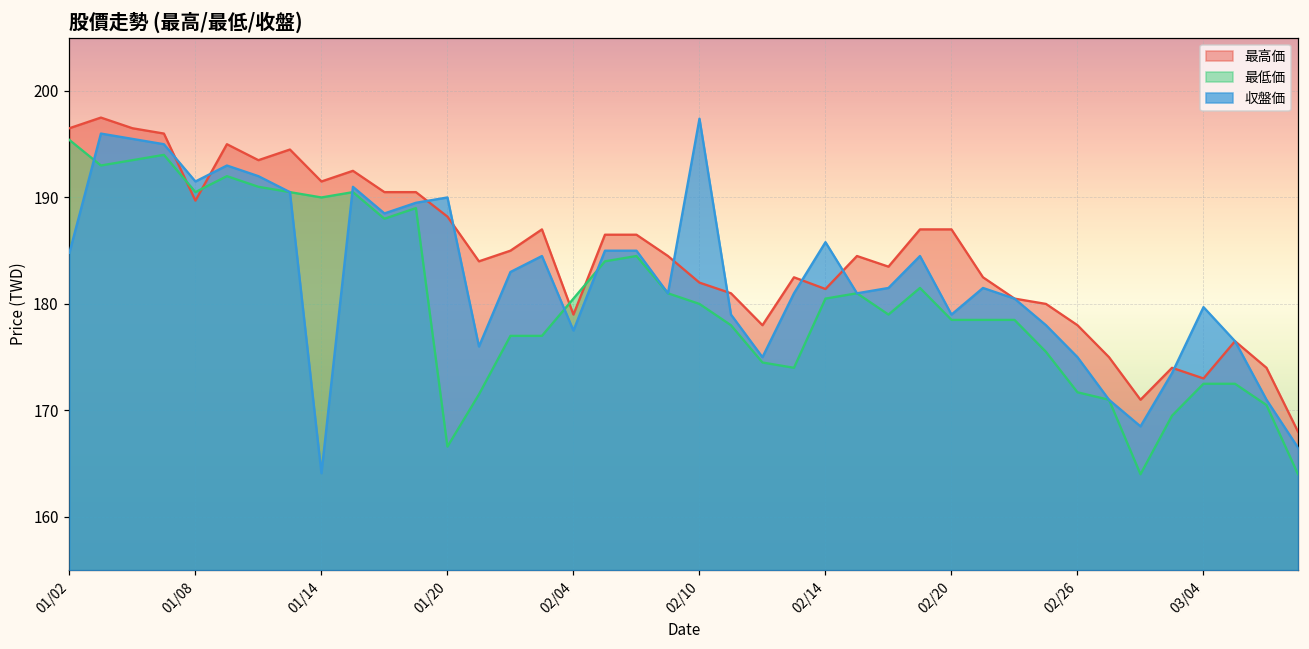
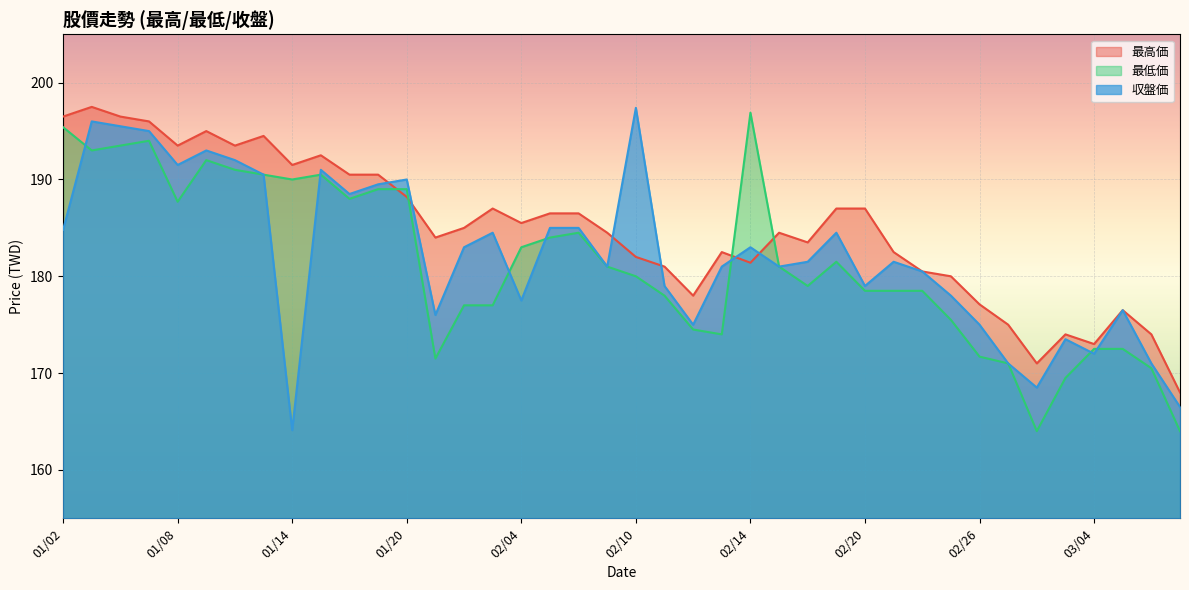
最高価, 01/08: 190 -> 194
最低価, 01/08: 191 -> 188
最低価, 01/20: 167 -> 189
最高価, 02/04: 179 -> 186
最低価, 02/04: 181 -> 183
最低価, 02/14: 181 -> 197
収盤価, 02/14: 186 -> 183
最高価, 02/26: 178 -> 177
収盤価, 03/04: 180 -> 172
